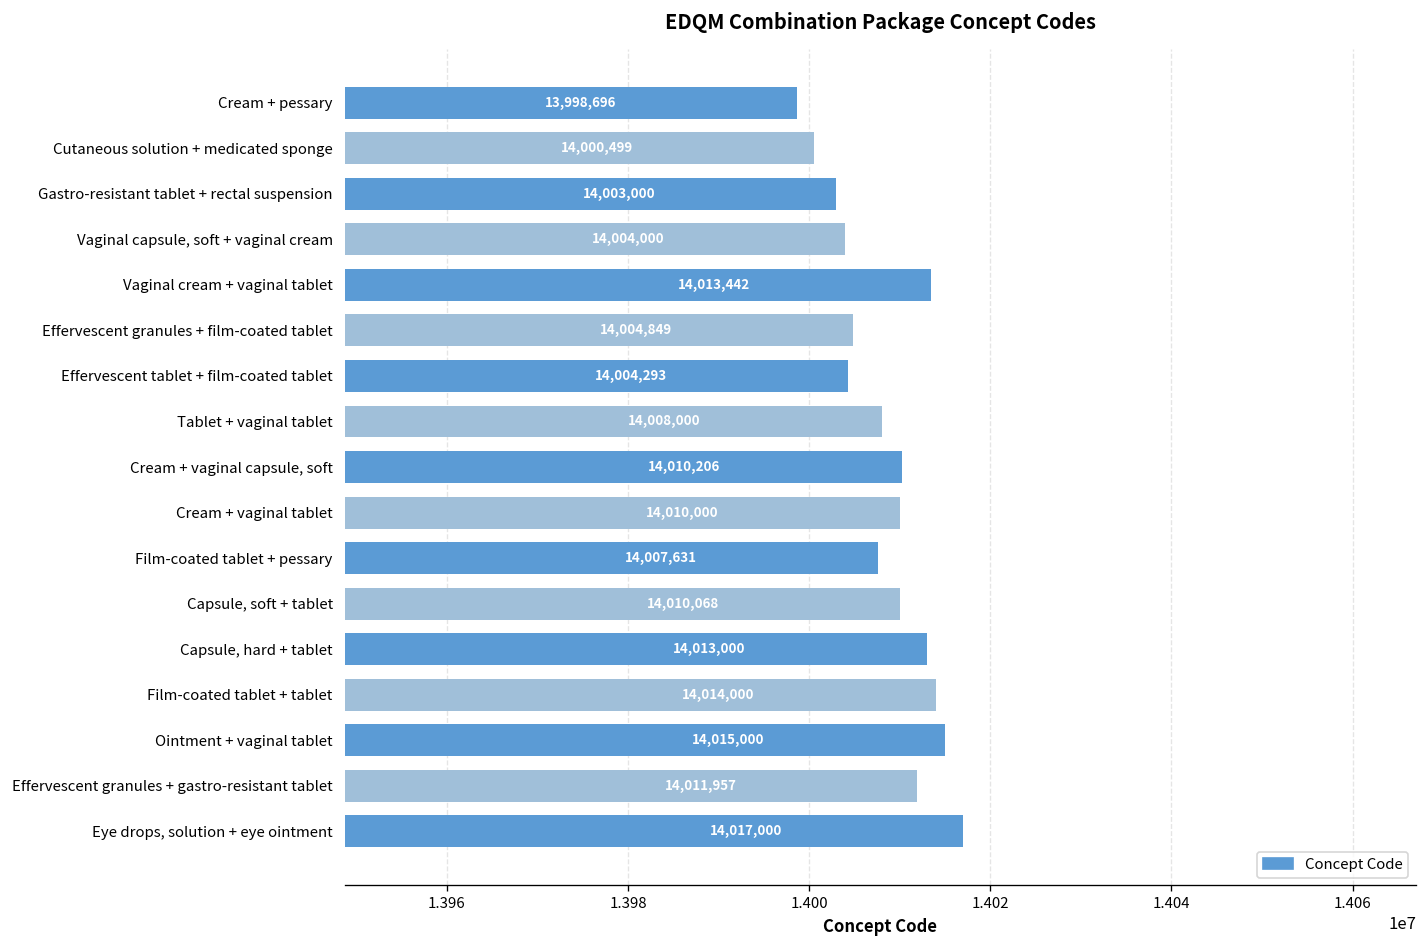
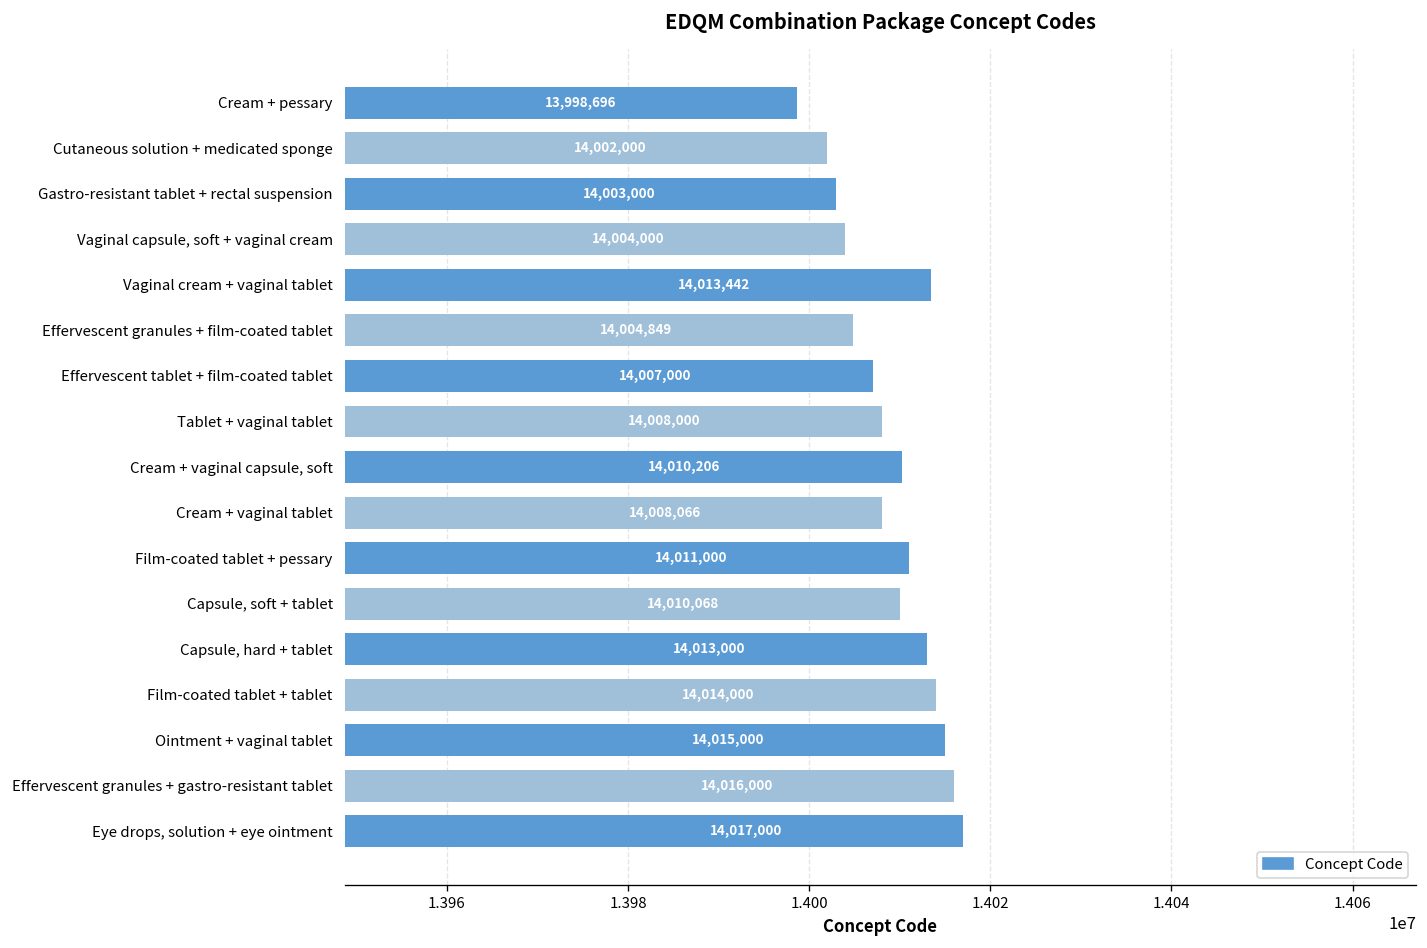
Cutaneous solution + medicated sponge: 14,000,499 -> 14,002,000
Effervescent tablet + film-coated tablet: 14,004,293 -> 14,007,000
Cream + vaginal tablet: 14,010,000 -> 14,008,066
Film-coated tablet + pessary: 14,007,631 -> 14,011,000
Effervescent granules + gastro-resistant tablet: 14,011,957 -> 14,016,000
